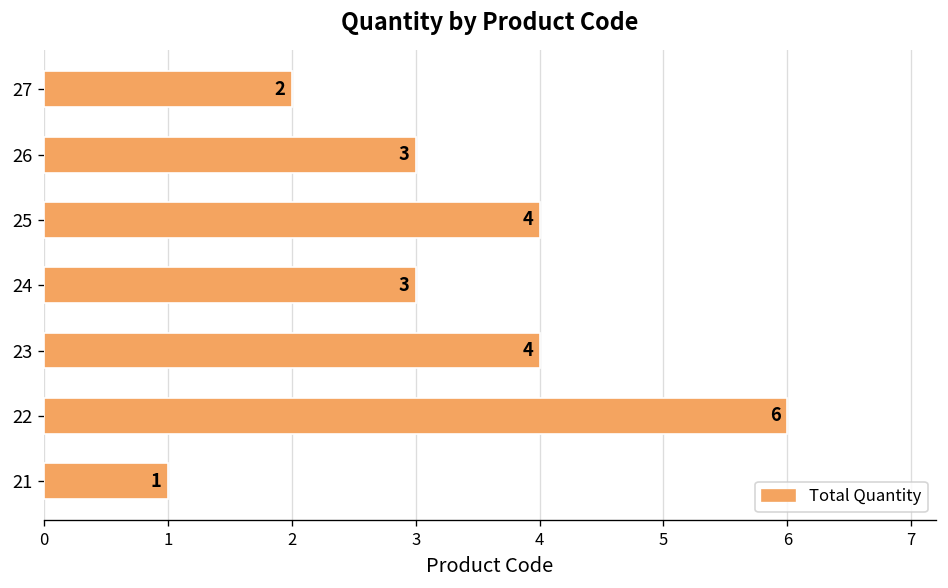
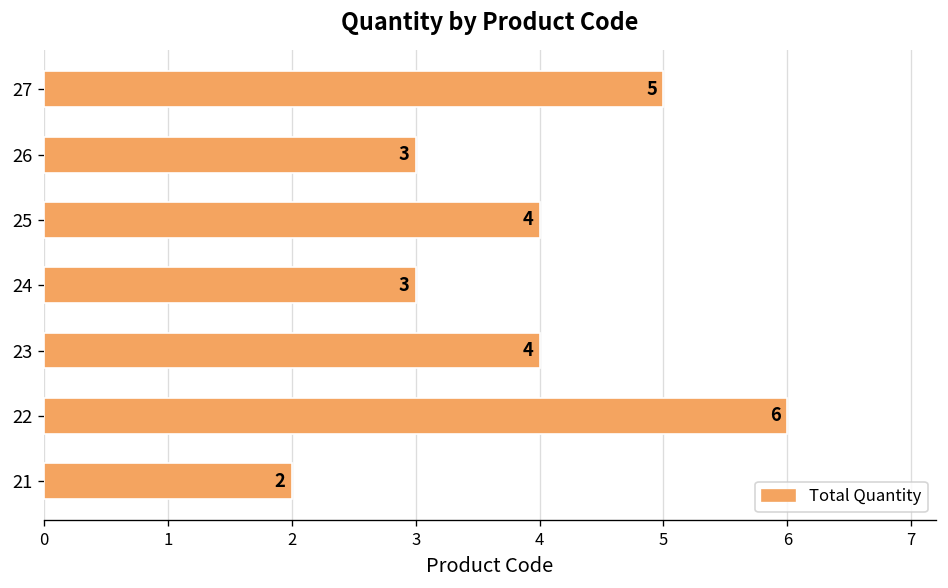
27: 2 -> 5
21: 1 -> 2
